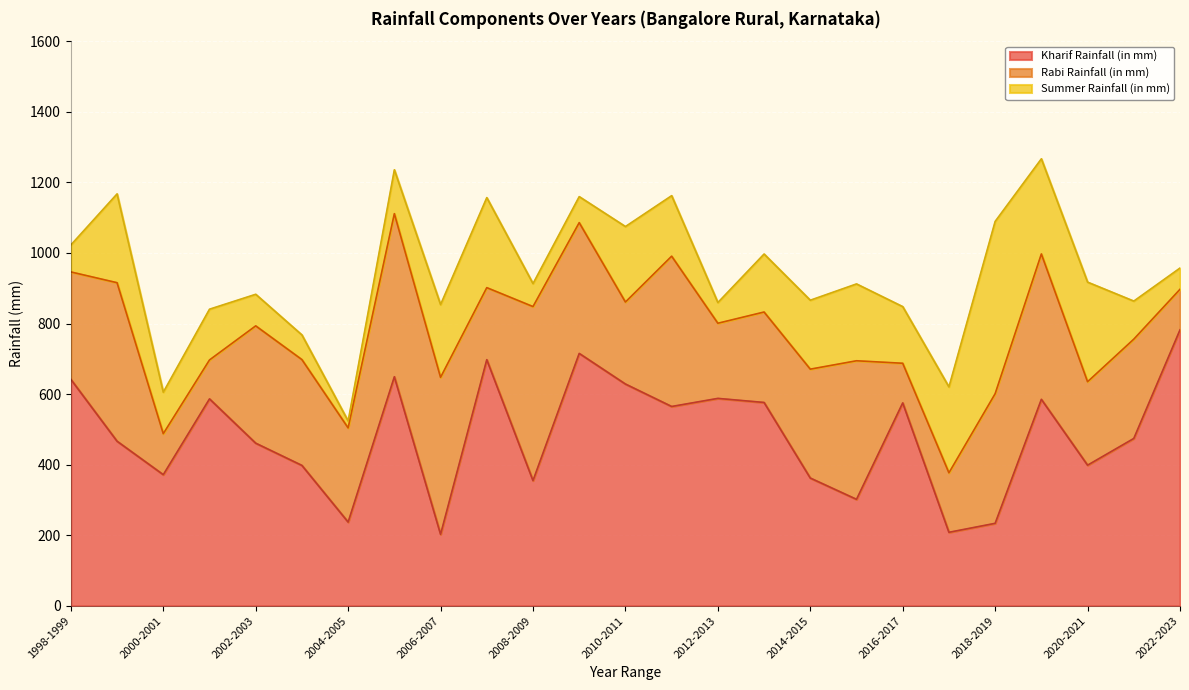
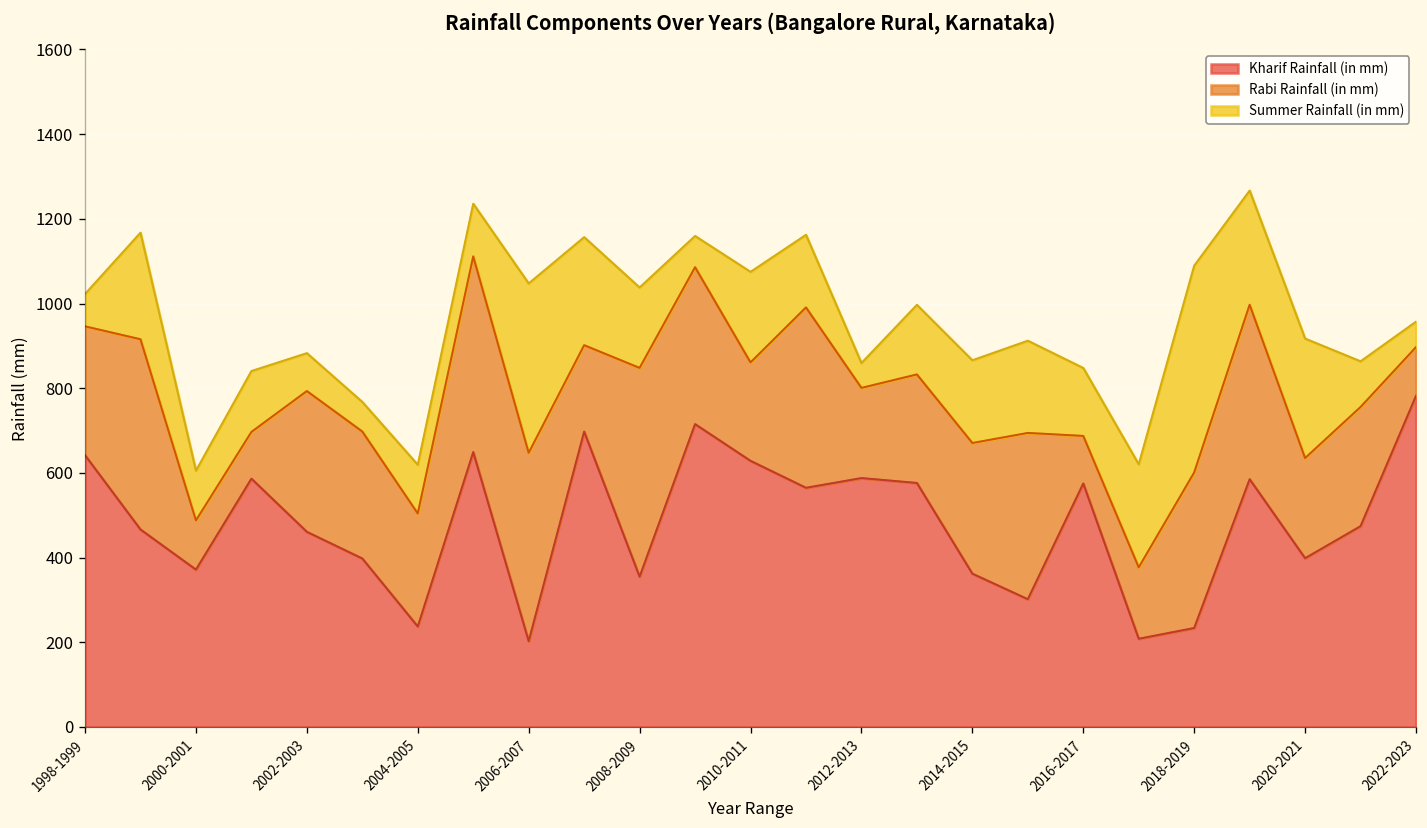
Summer Rainfall (in mm), 2004-2005: 20 -> 120
Summer Rainfall (in mm), 2006-2007: 210 -> 400
Summer Rainfall (in mm), 2008-2009: 70 -> 190
